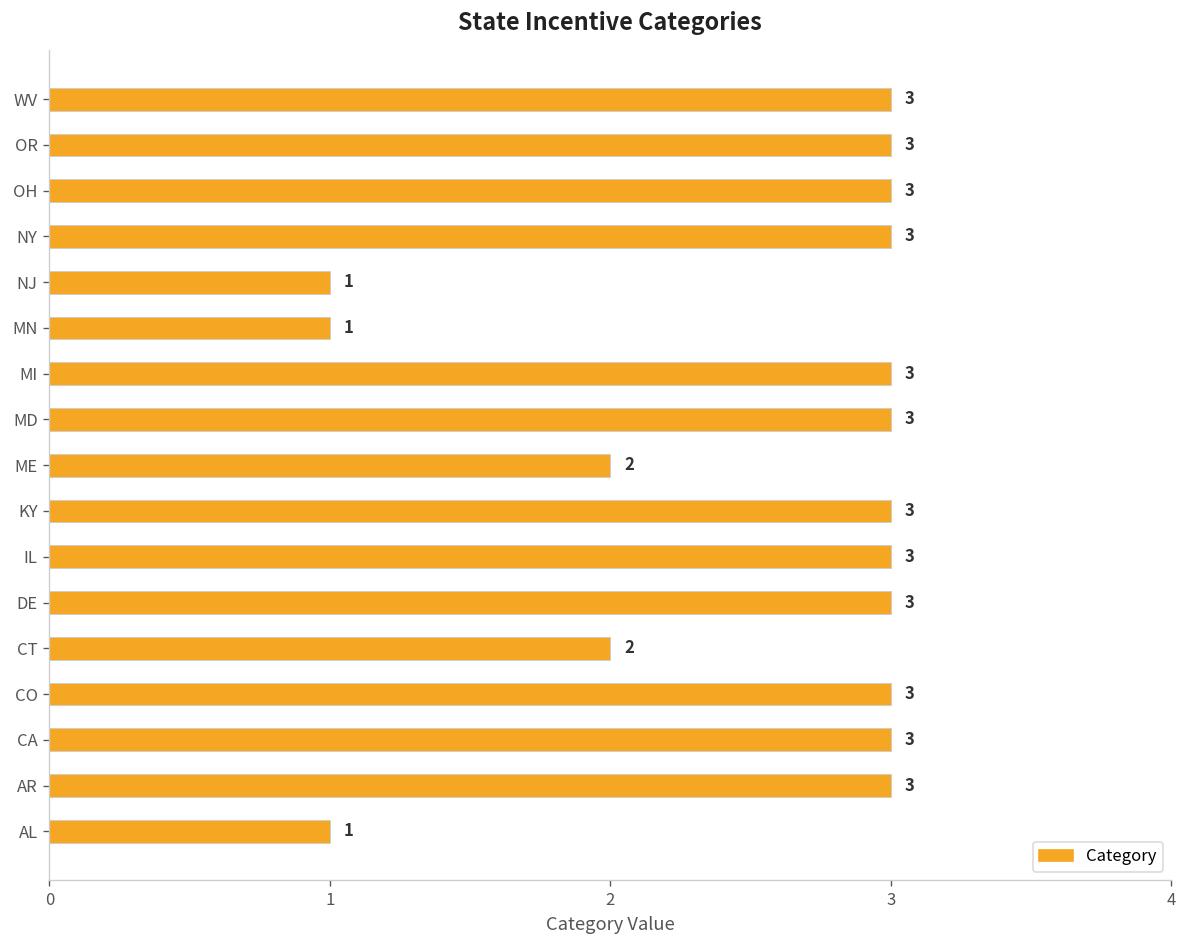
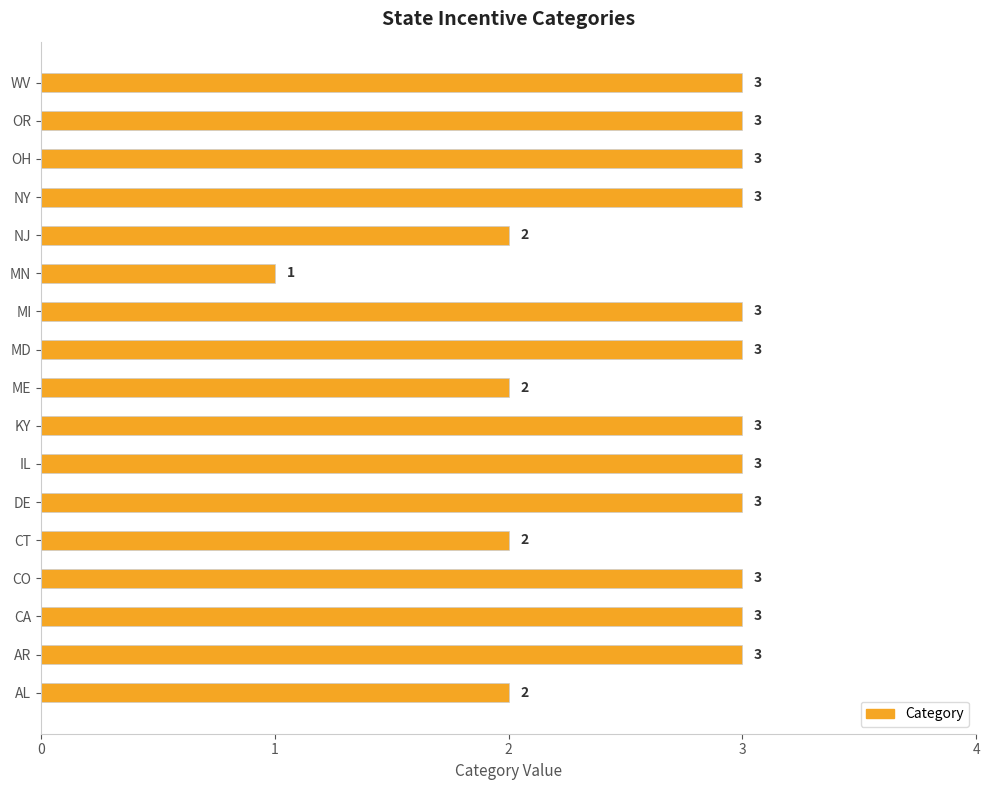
NJ: 1 -> 2
AL: 1 -> 2
